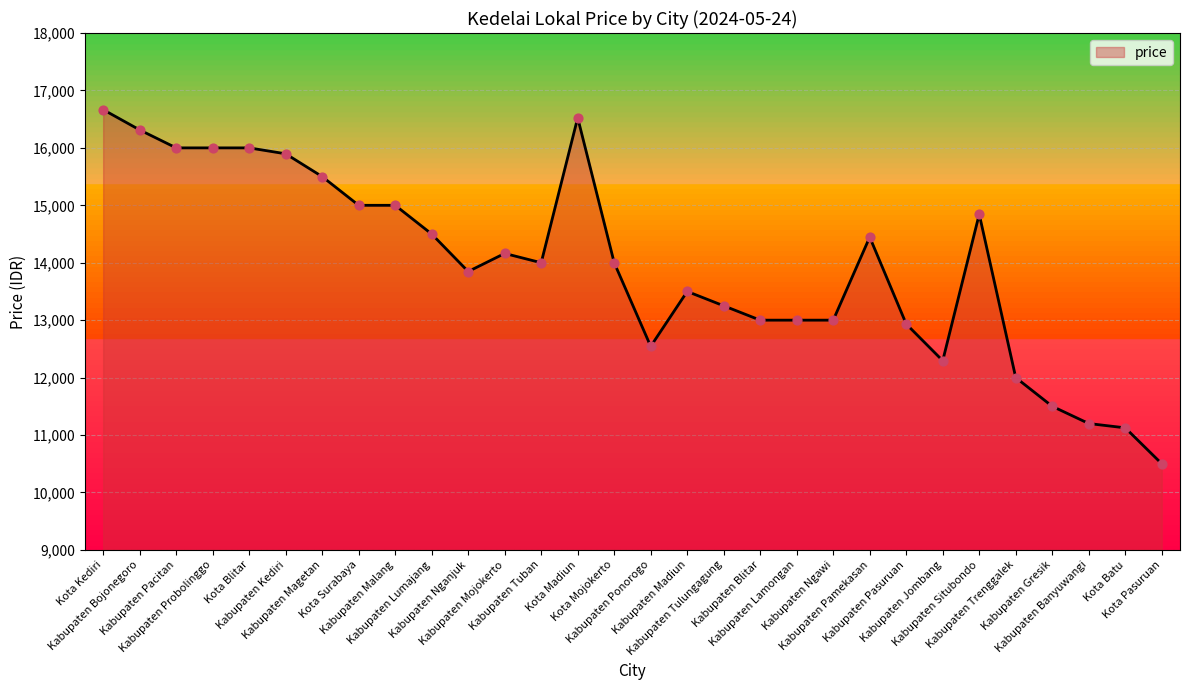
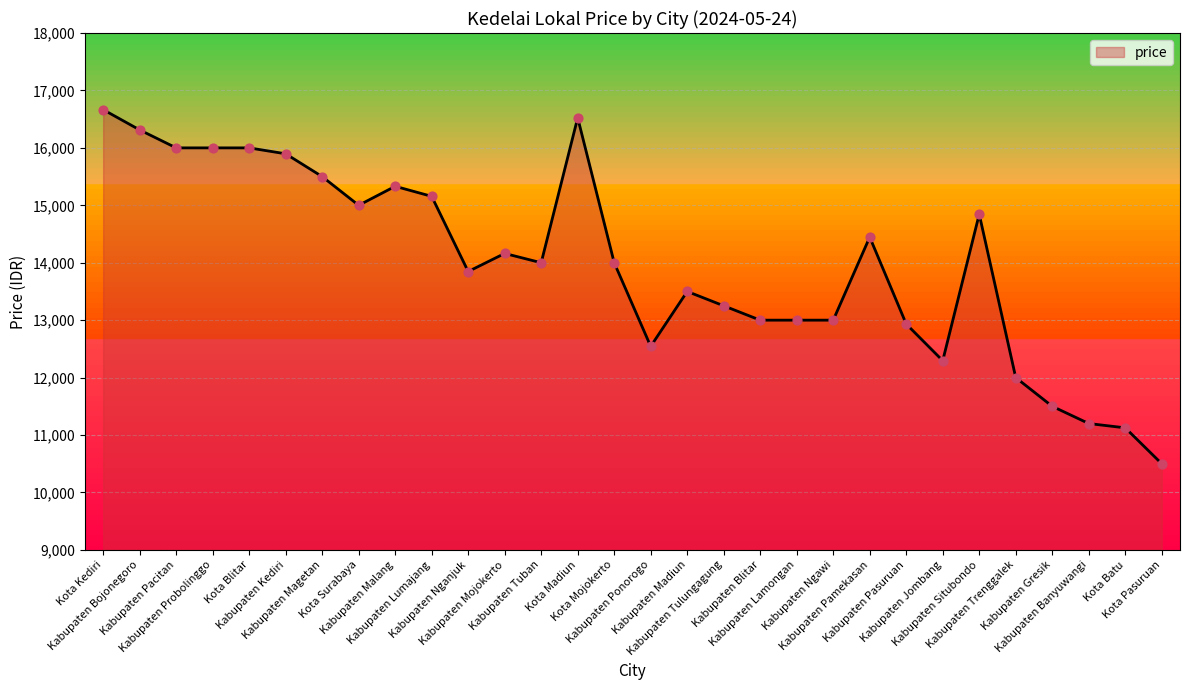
Kabupaten Malang: 15,000 -> 15,300
Kabupaten Lumajang: 14,500 -> 15,200
